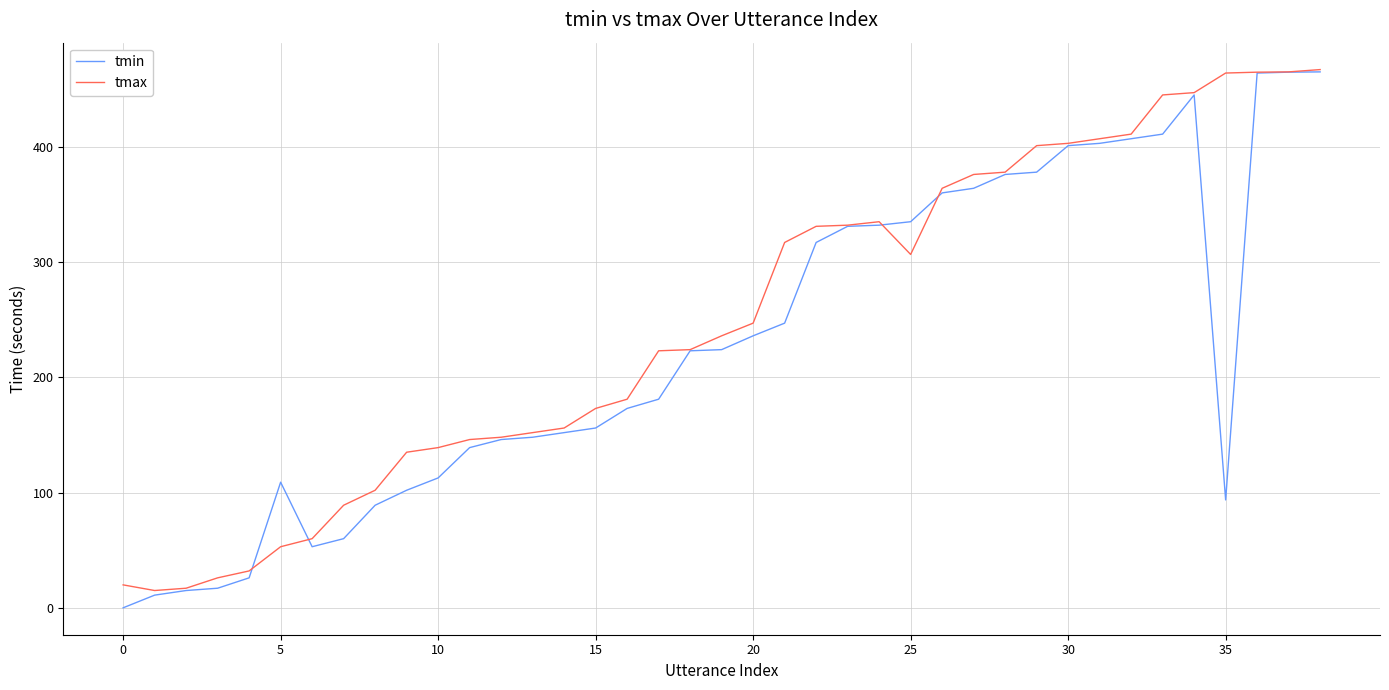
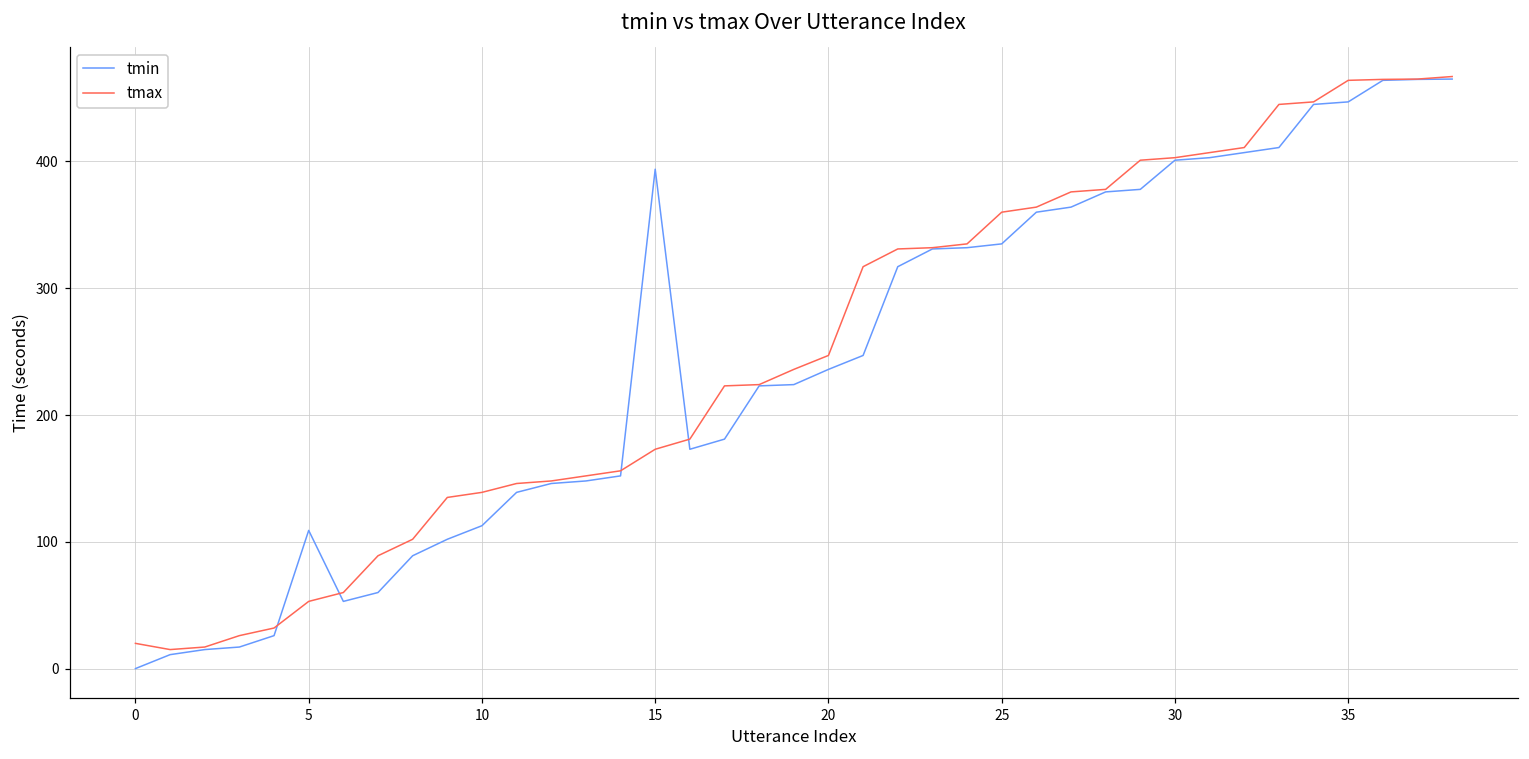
tmin, 15: 156 -> 394
tmax, 25: 307 -> 360
tmin, 35: 94 -> 447
